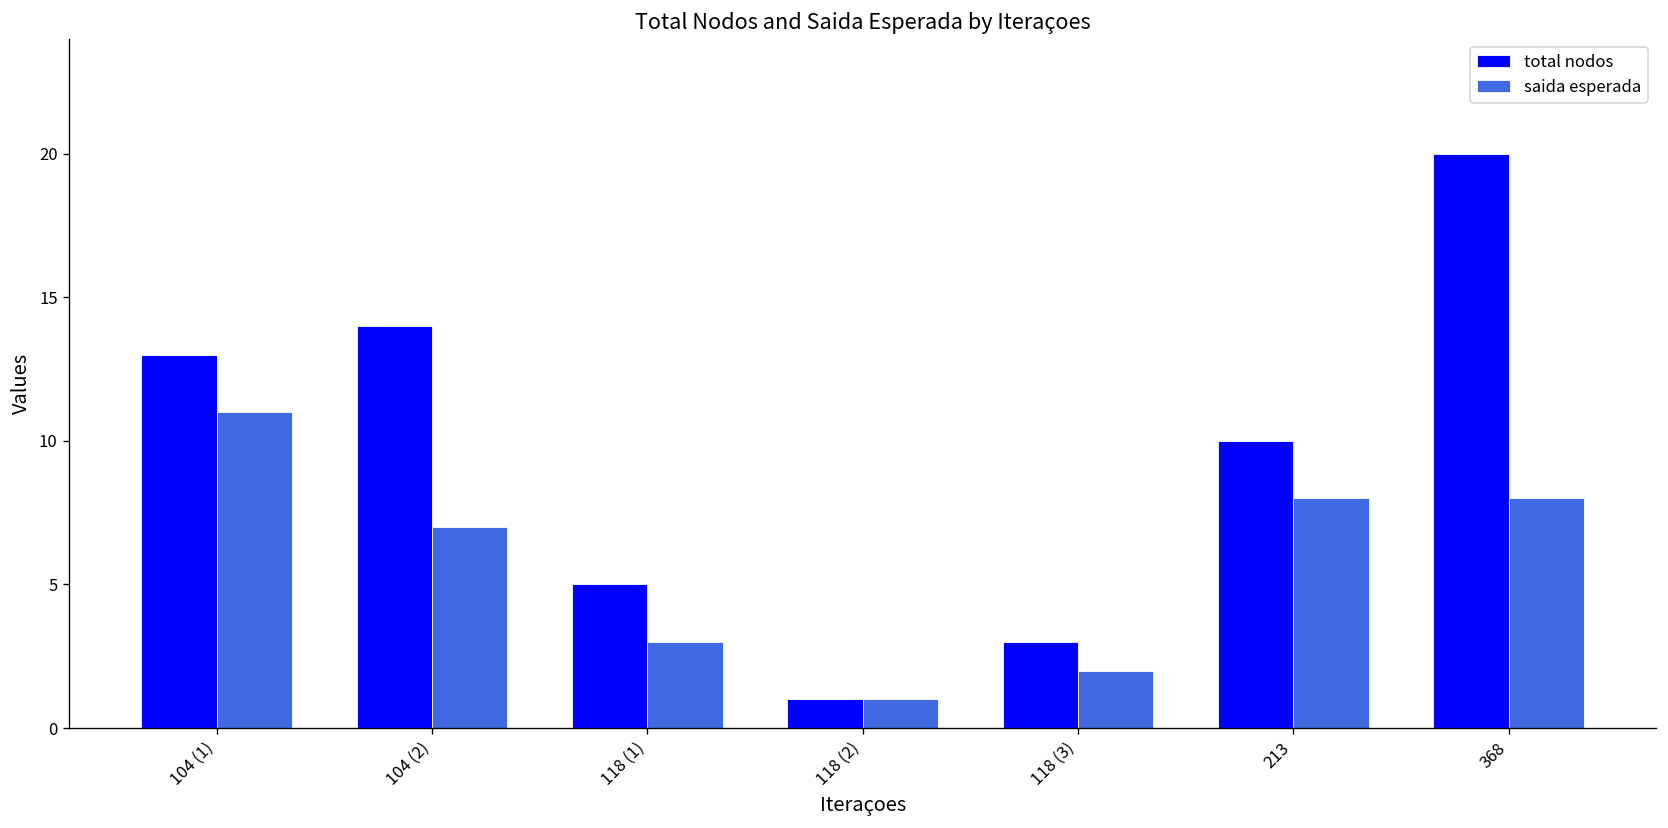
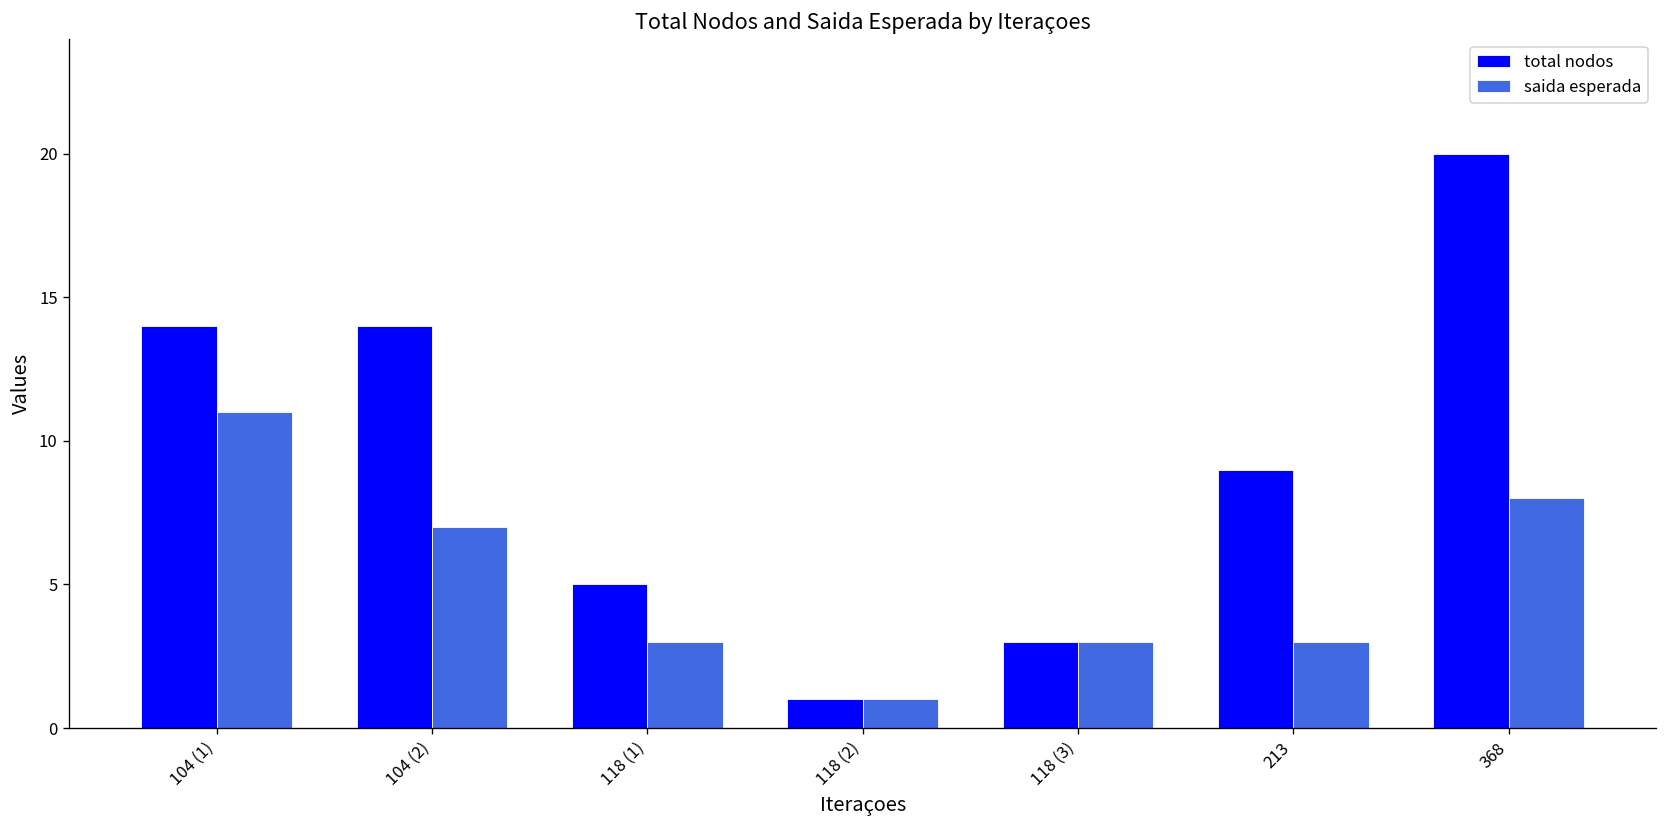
total nodos, 104 (1): 13 -> 14
saida esperada, 118 (3): 2 -> 3
total nodos, 213: 10 -> 9
saida esperada, 213: 8 -> 3
